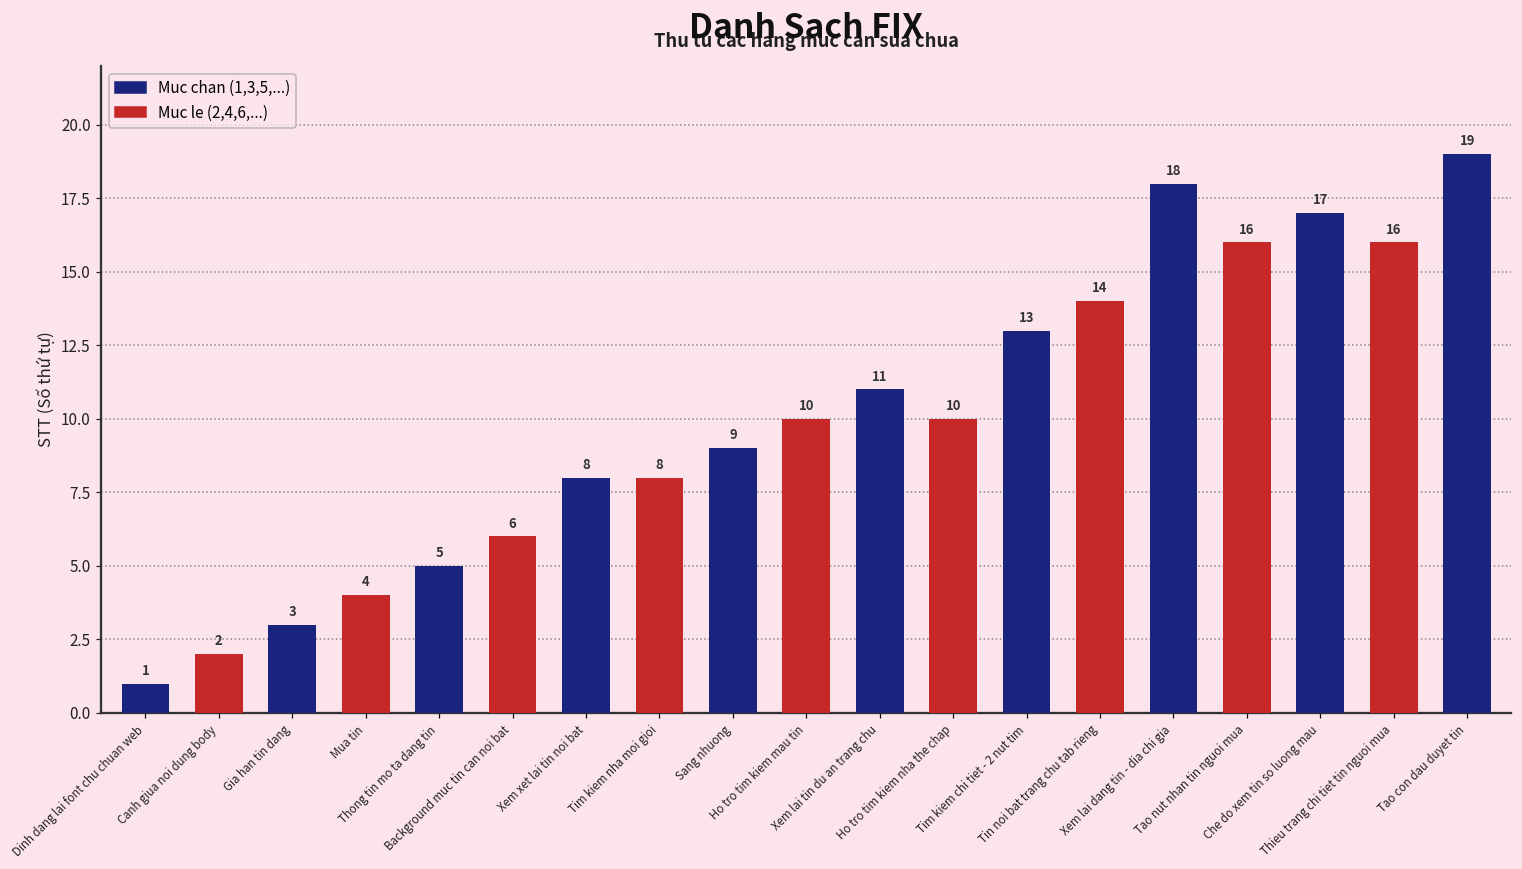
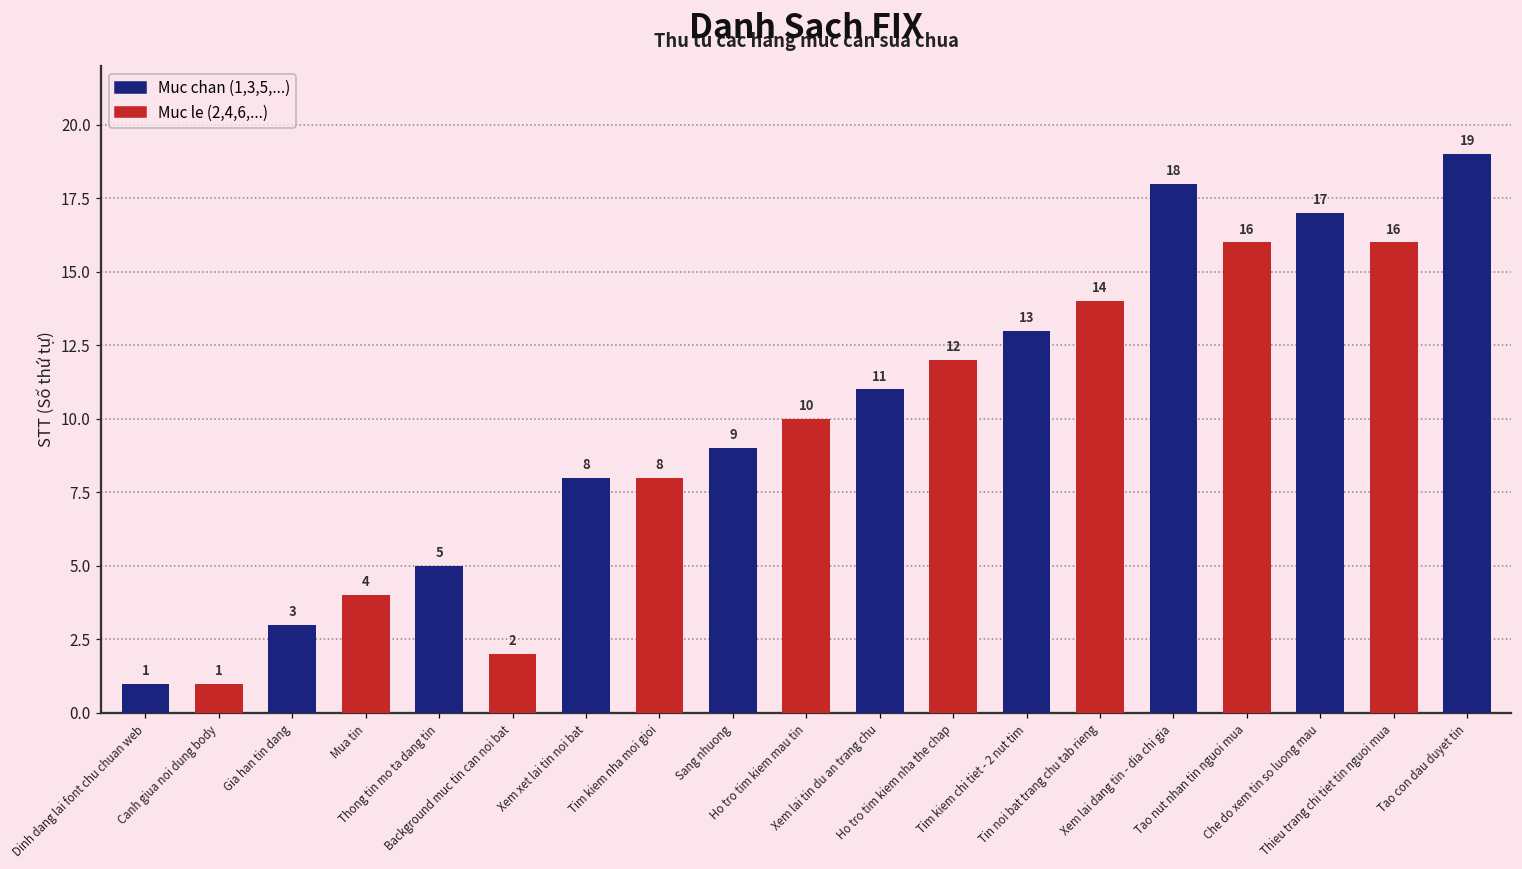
Canh giua noi dung body: 2 -> 1
Background muc tin can noi bat: 6 -> 2
Ho tro tim kiem nha the chap: 10 -> 12
